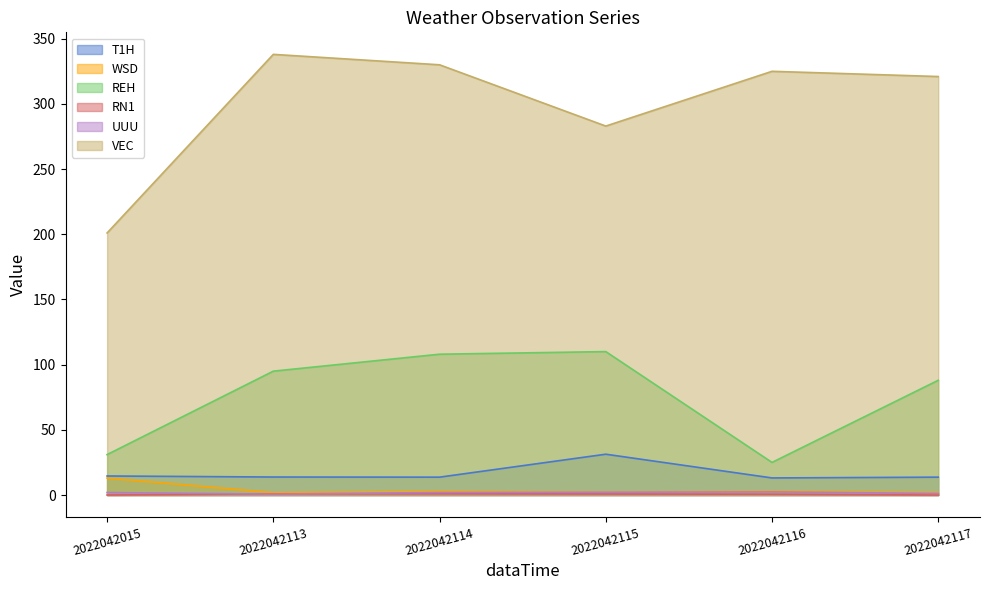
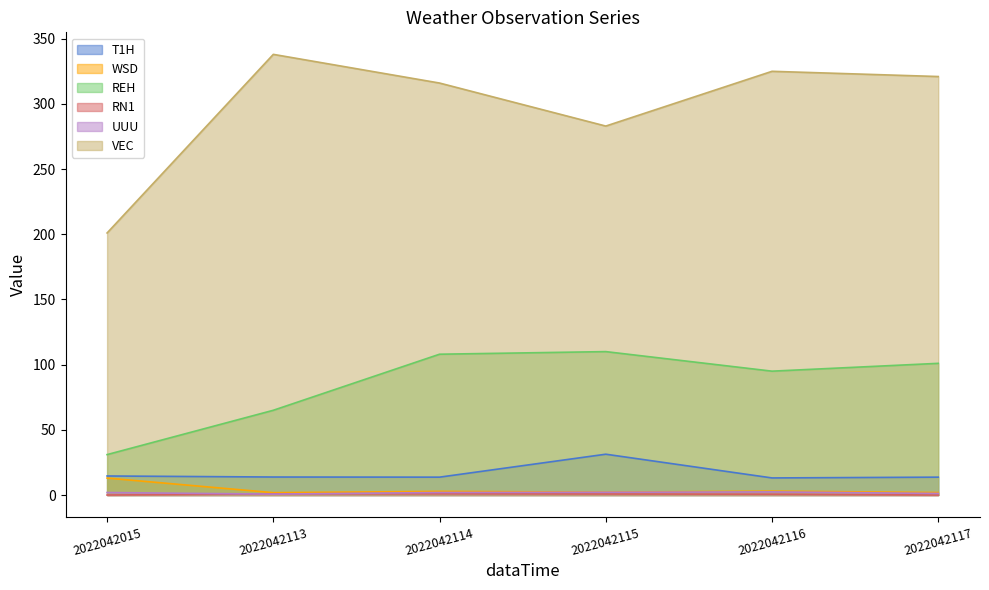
REH, 2022042113: 95 -> 65
VEC, 2022042114: 330 -> 316
REH, 2022042116: 25 -> 95
REH, 2022042117: 88 -> 101
